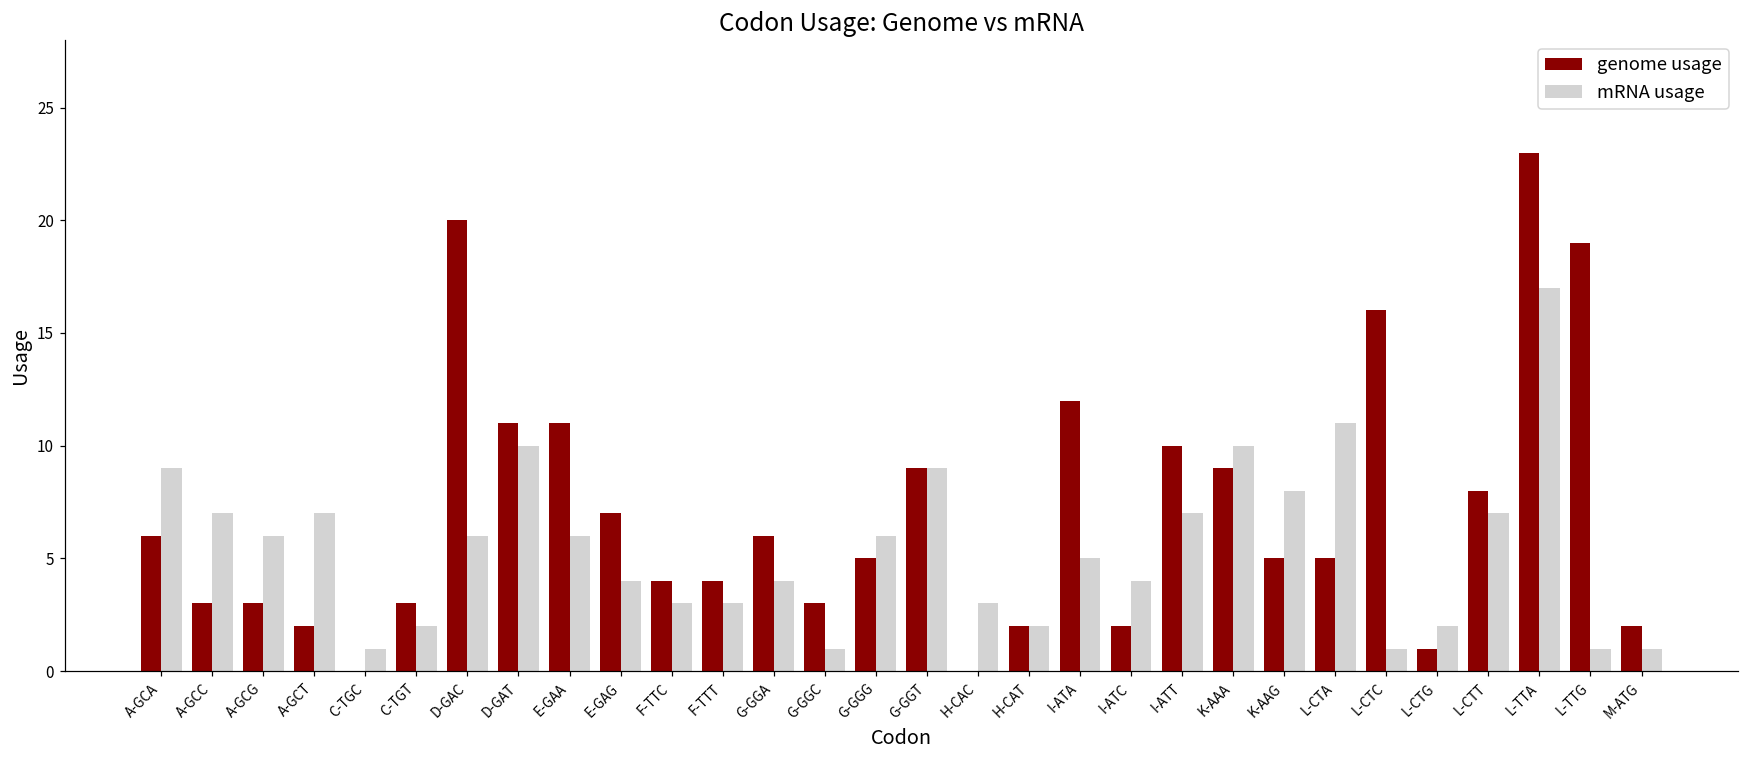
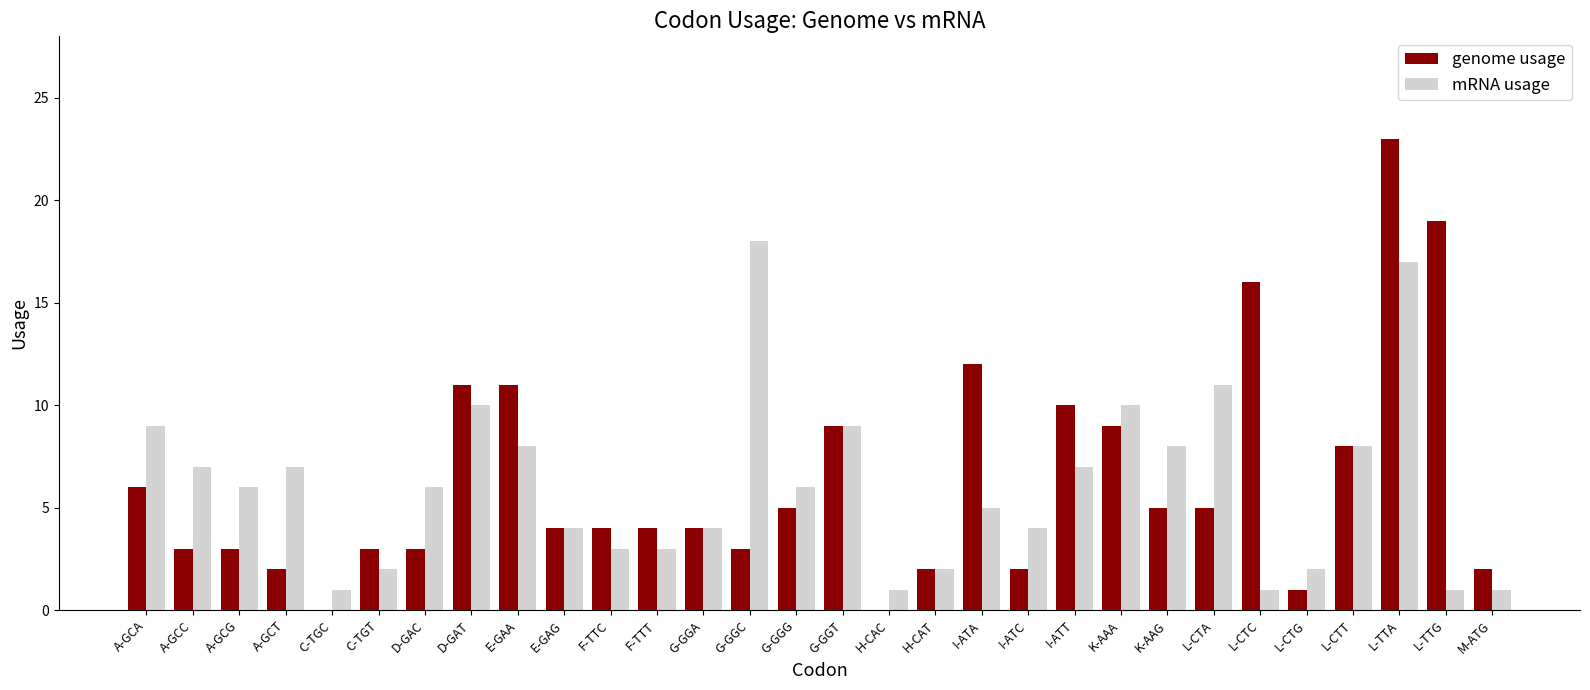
genome usage, D-GAC: 20 -> 3
mRNA usage, E-GAA: 6 -> 8
genome usage, E-GAG: 7 -> 4
genome usage, G-GGA: 6 -> 4
mRNA usage, G-GGC: 1 -> 18
mRNA usage, H-CAC: 3 -> 1
mRNA usage, L-CTT: 7 -> 8
